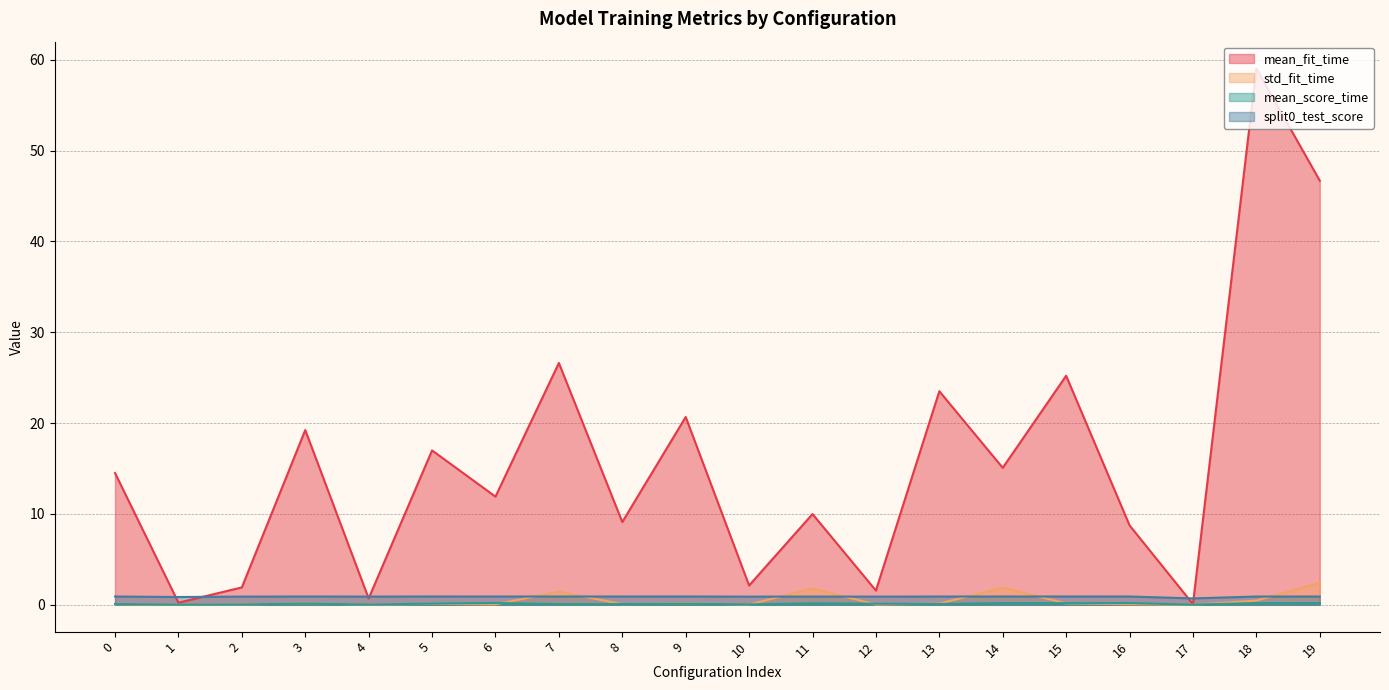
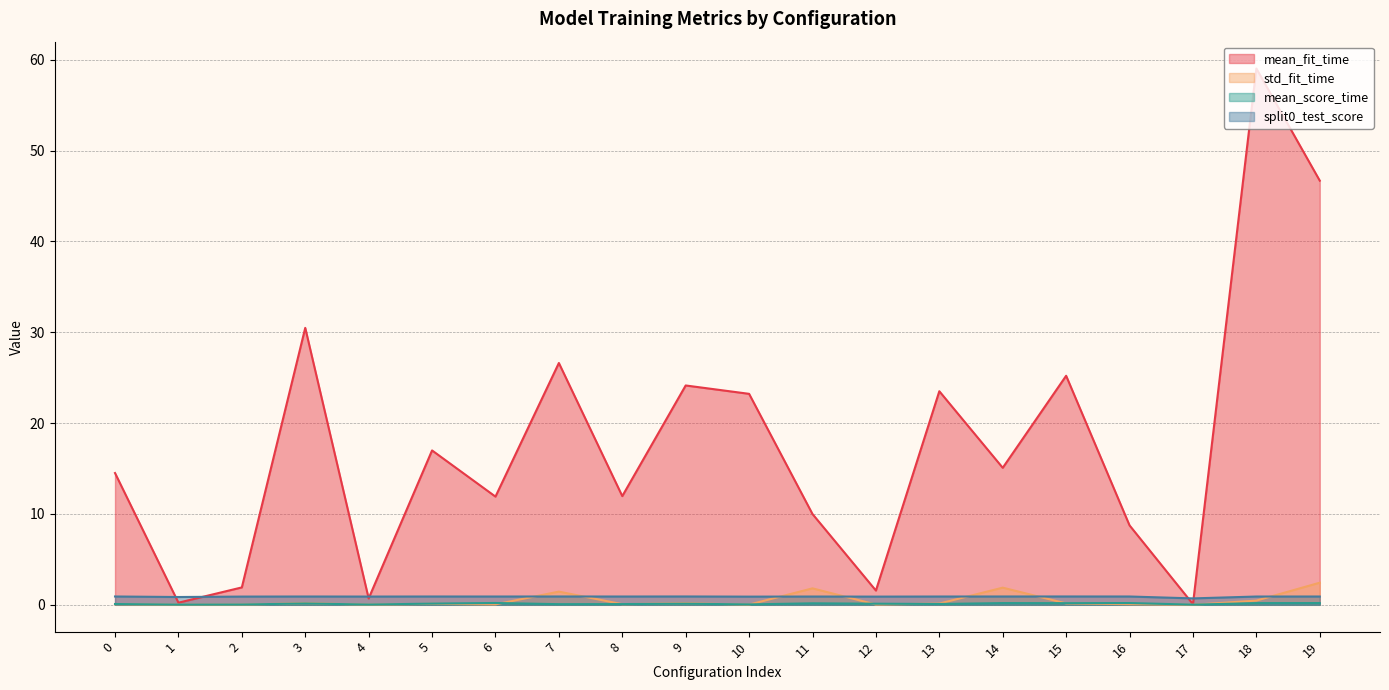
mean_fit_time, 3: 19 -> 30
mean_fit_time, 8: 9 -> 12
mean_fit_time, 9: 21 -> 24
mean_fit_time, 10: 2 -> 23
